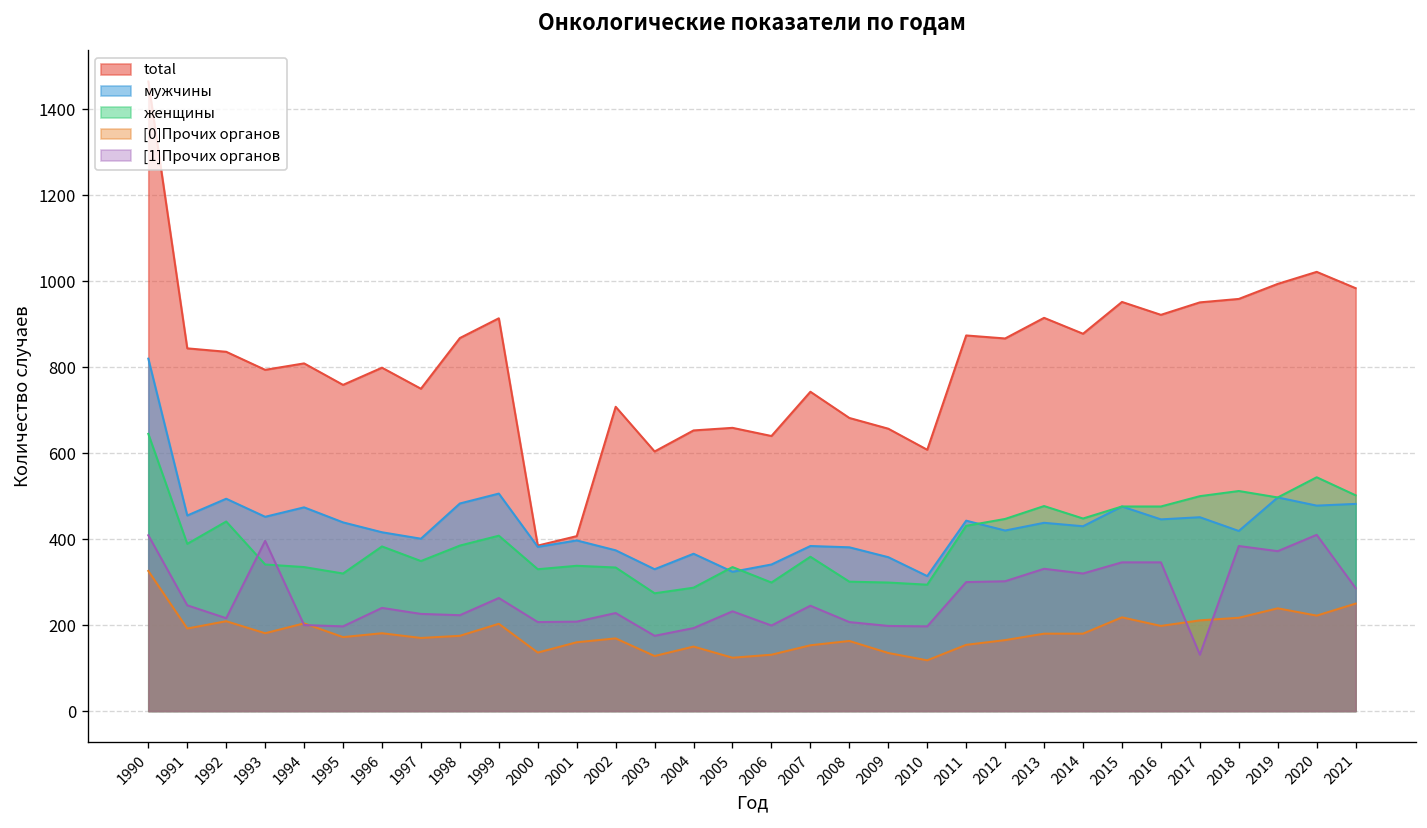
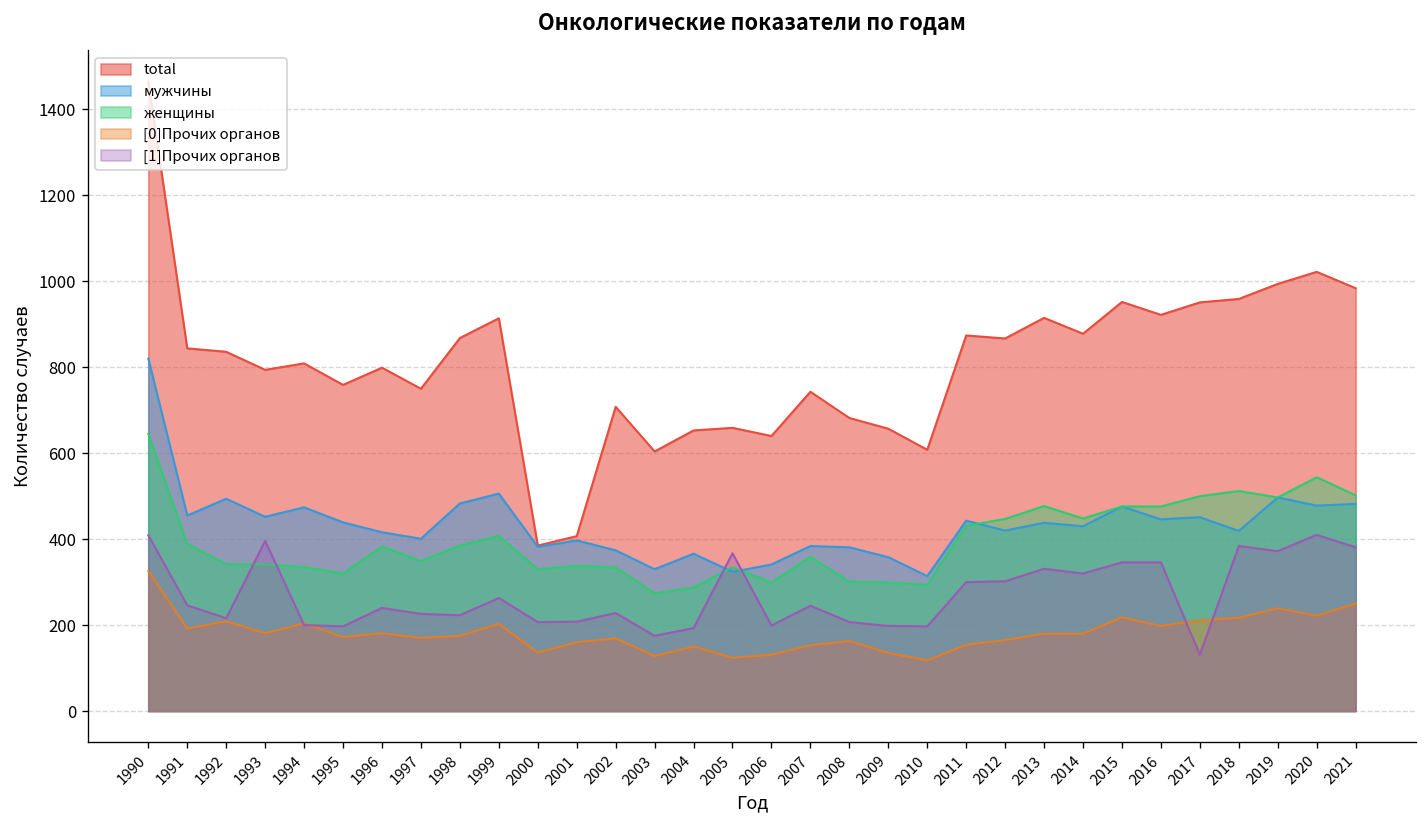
женщины, 1992: 440 -> 340
[1]Прочих органов, 2005: 230 -> 370
[1]Прочих органов, 2021: 290 -> 380
